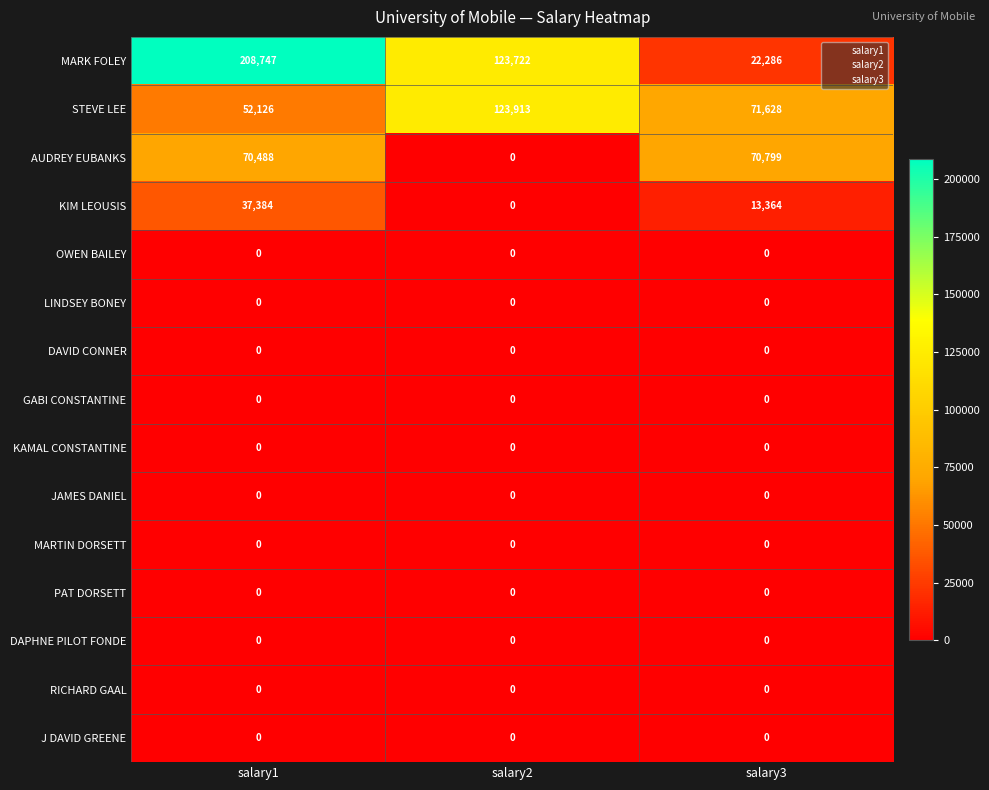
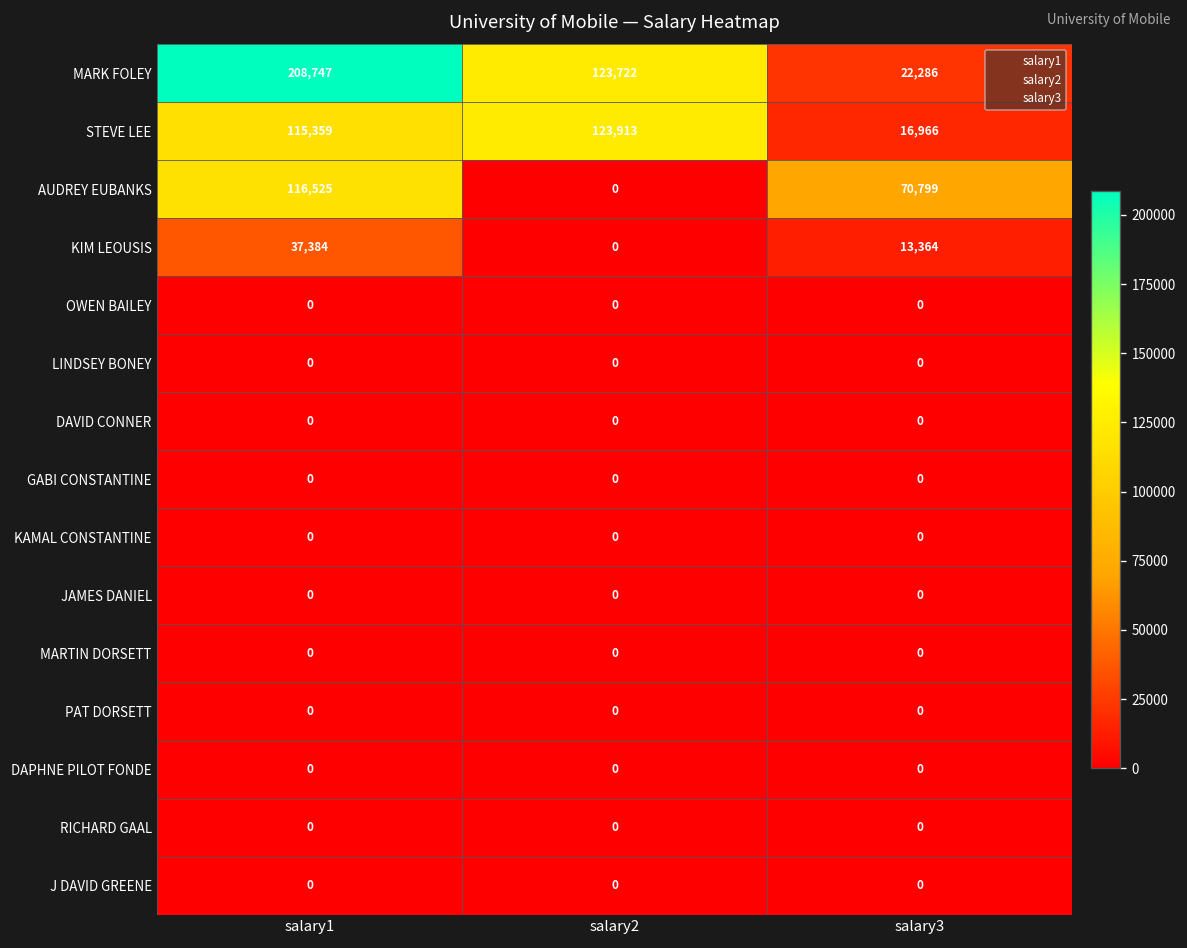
STEVE LEE, salary1: 52,126 -> 115,359
STEVE LEE, salary3: 71,628 -> 16,966
AUDREY EUBANKS, salary1: 70,488 -> 116,525
